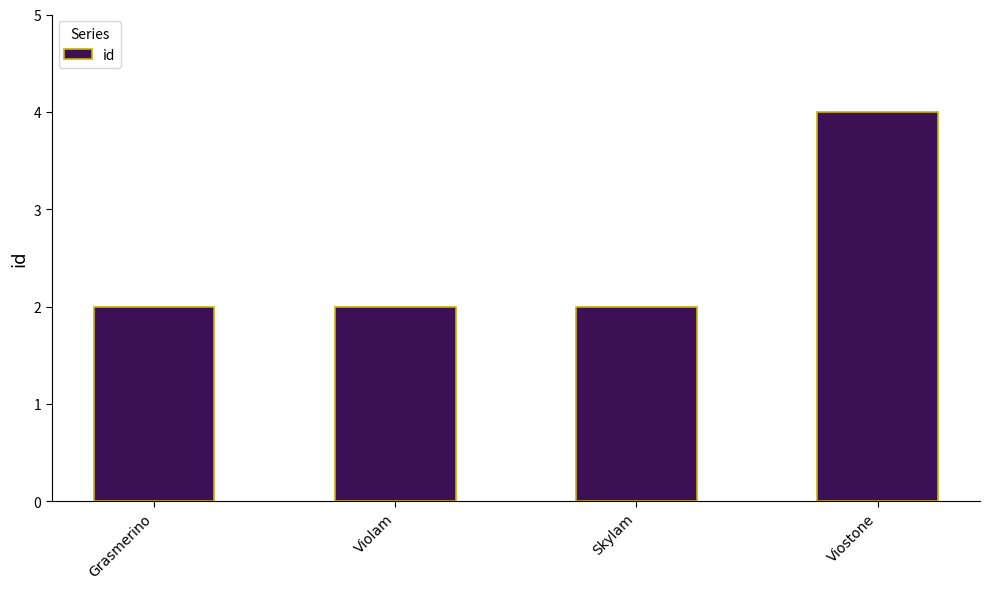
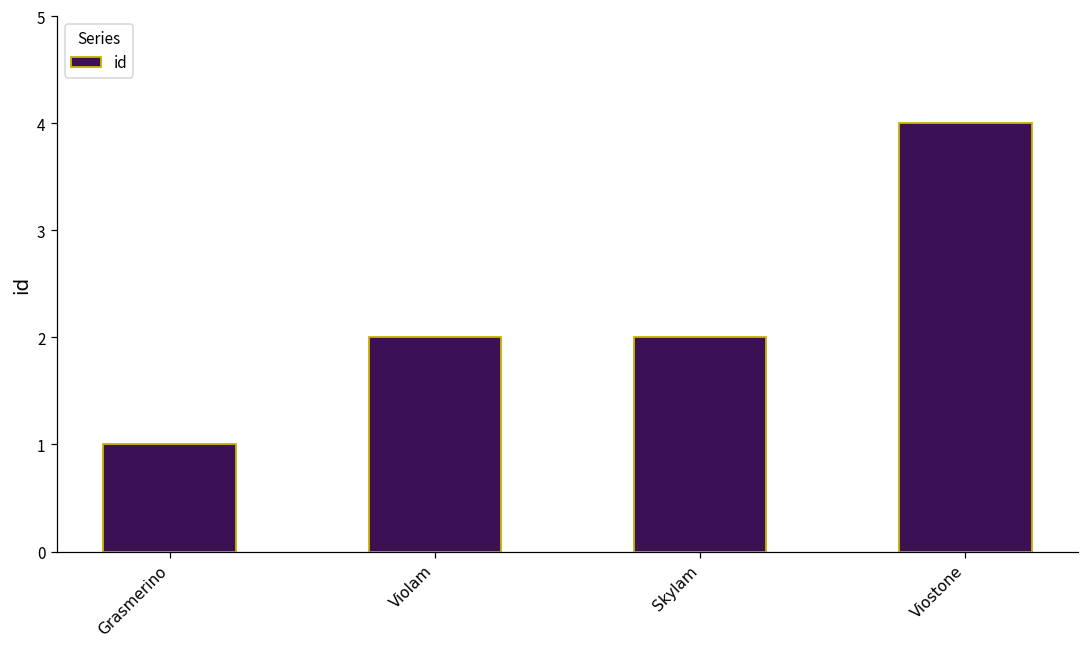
Grasmerino: 2 -> 1
